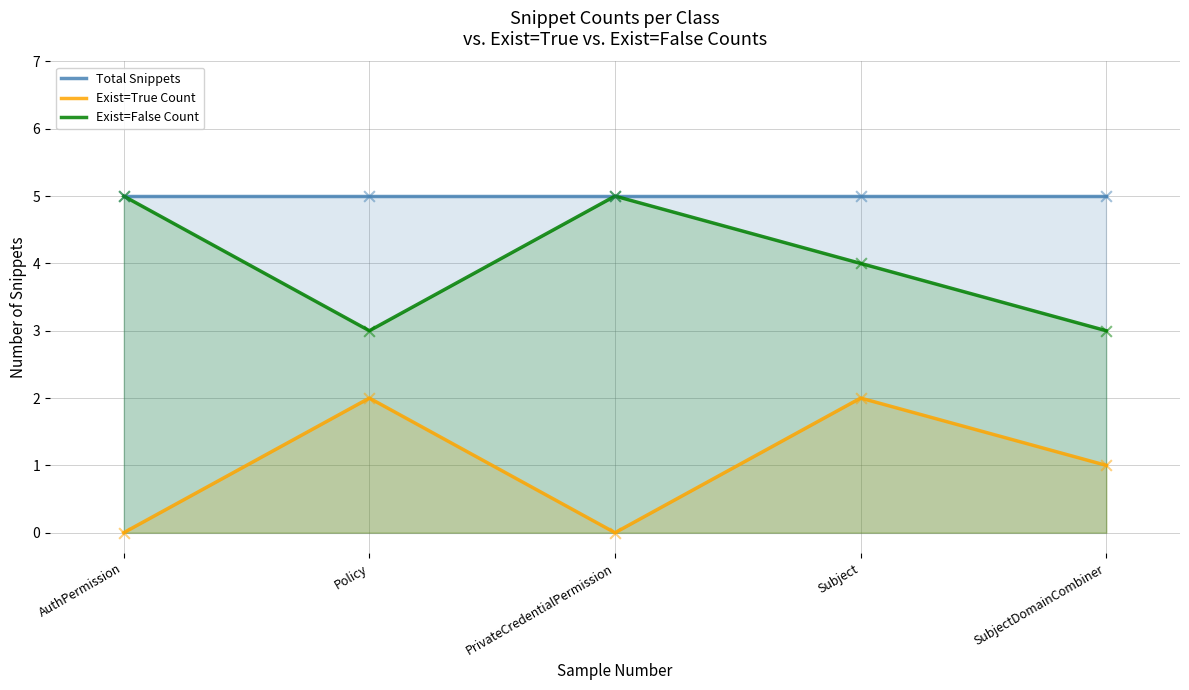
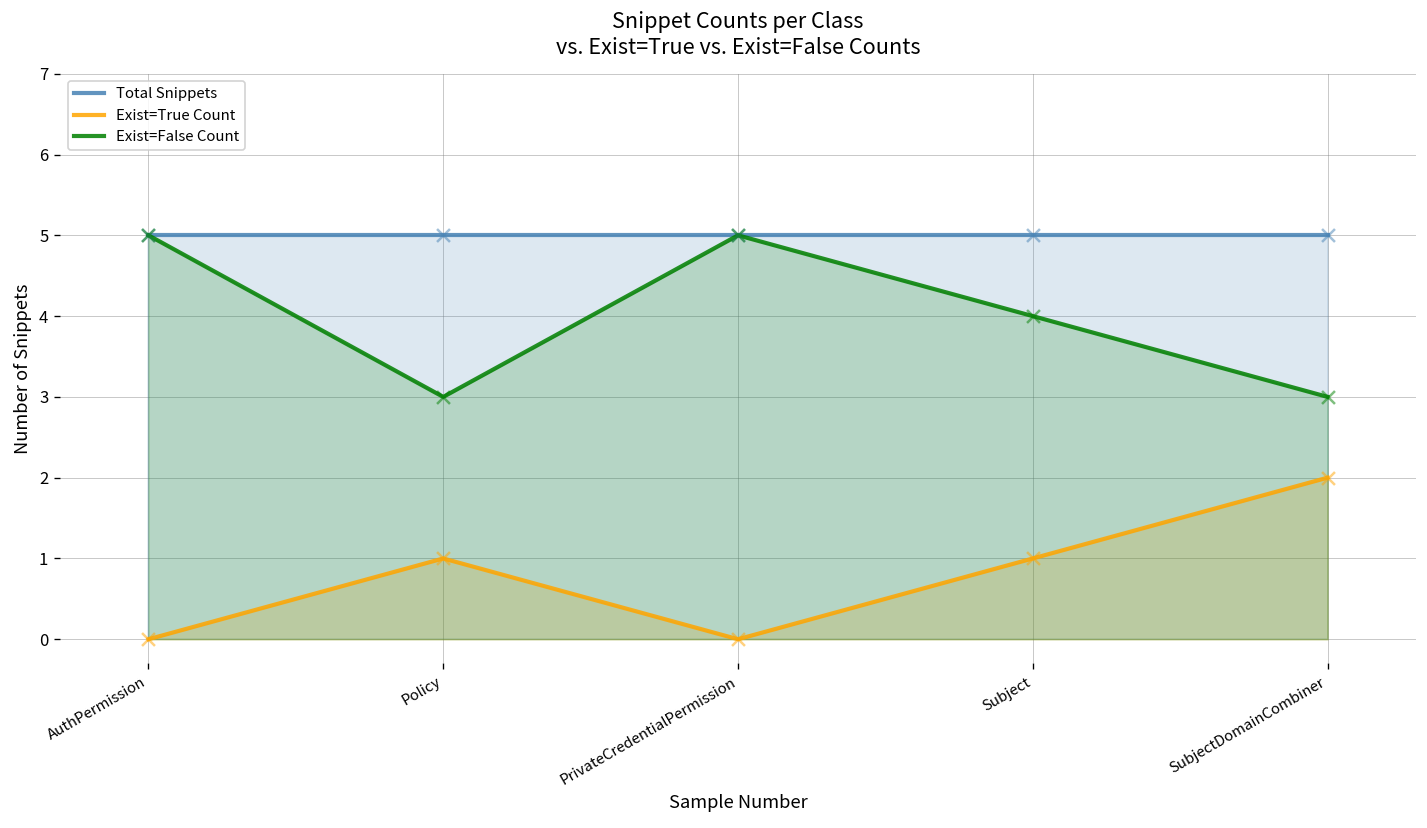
Exist=True Count, Policy: 2 -> 1
Exist=True Count, Subject: 2 -> 1
Exist=True Count, SubjectDomainCombiner: 1 -> 2
